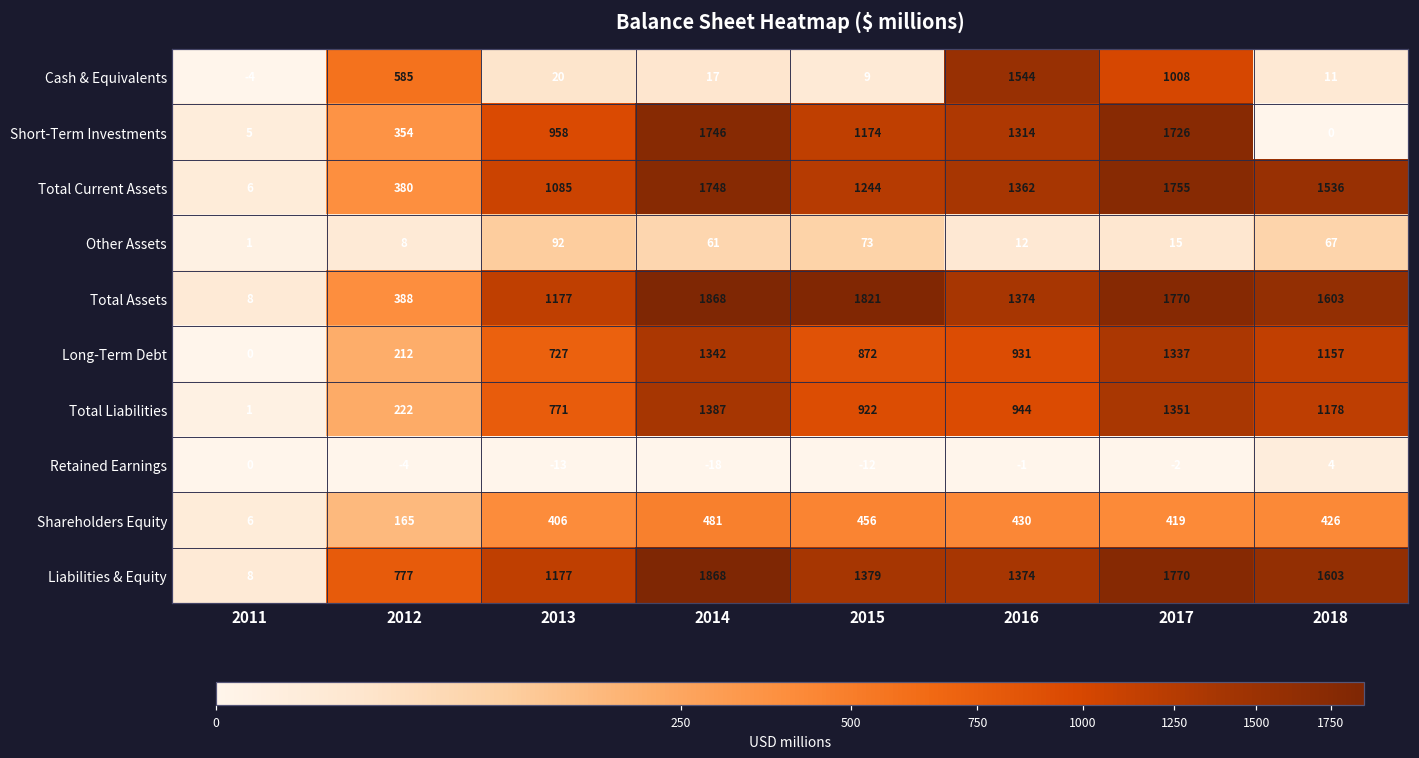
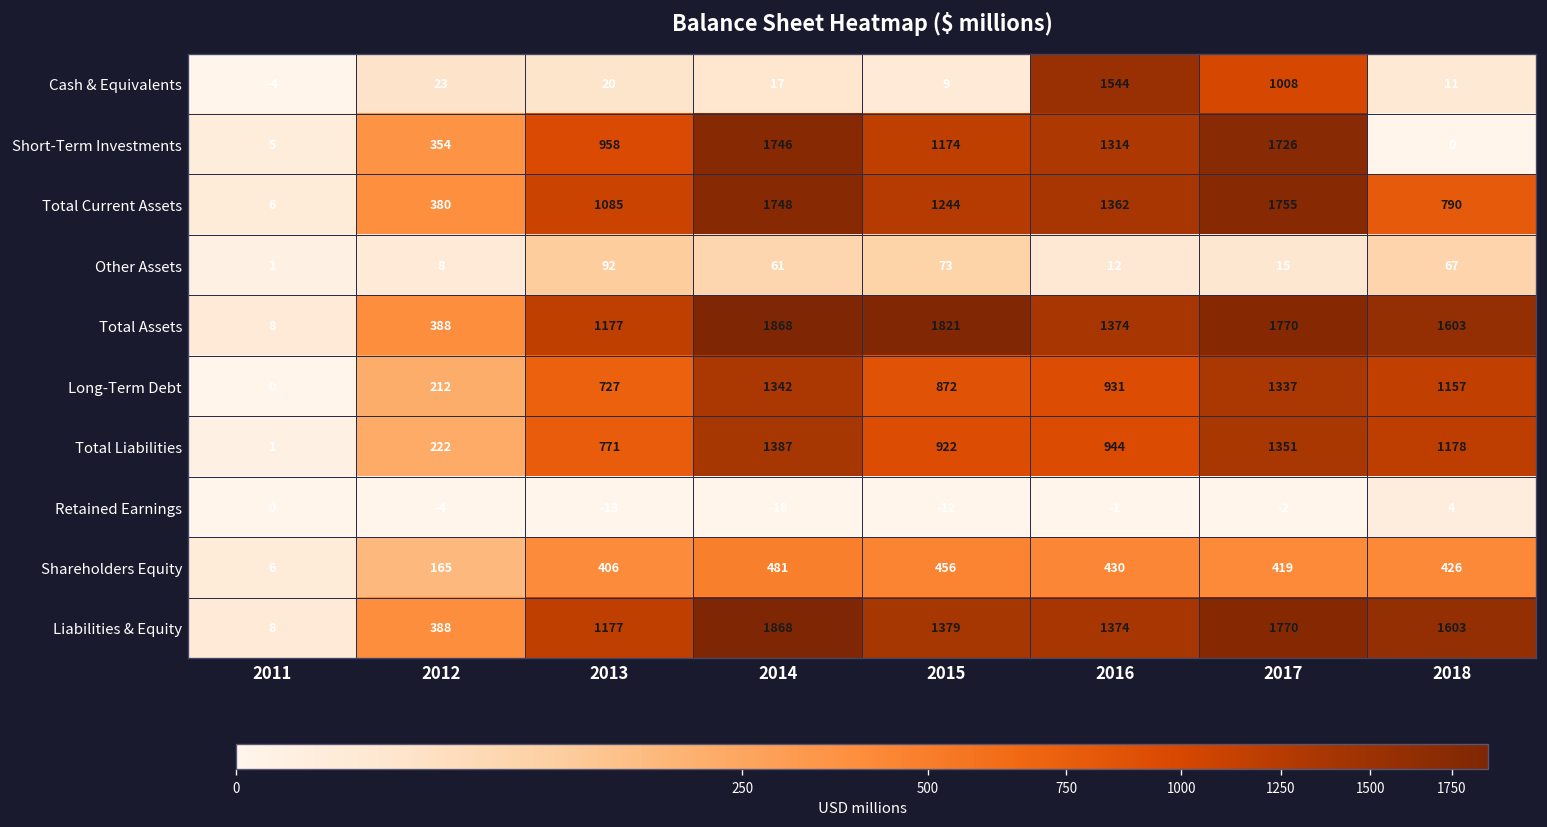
Cash & Equivalents, 2012: 585 -> 23
Total Current Assets, 2018: 1536 -> 790
Liabilities & Equity, 2012: 777 -> 388
